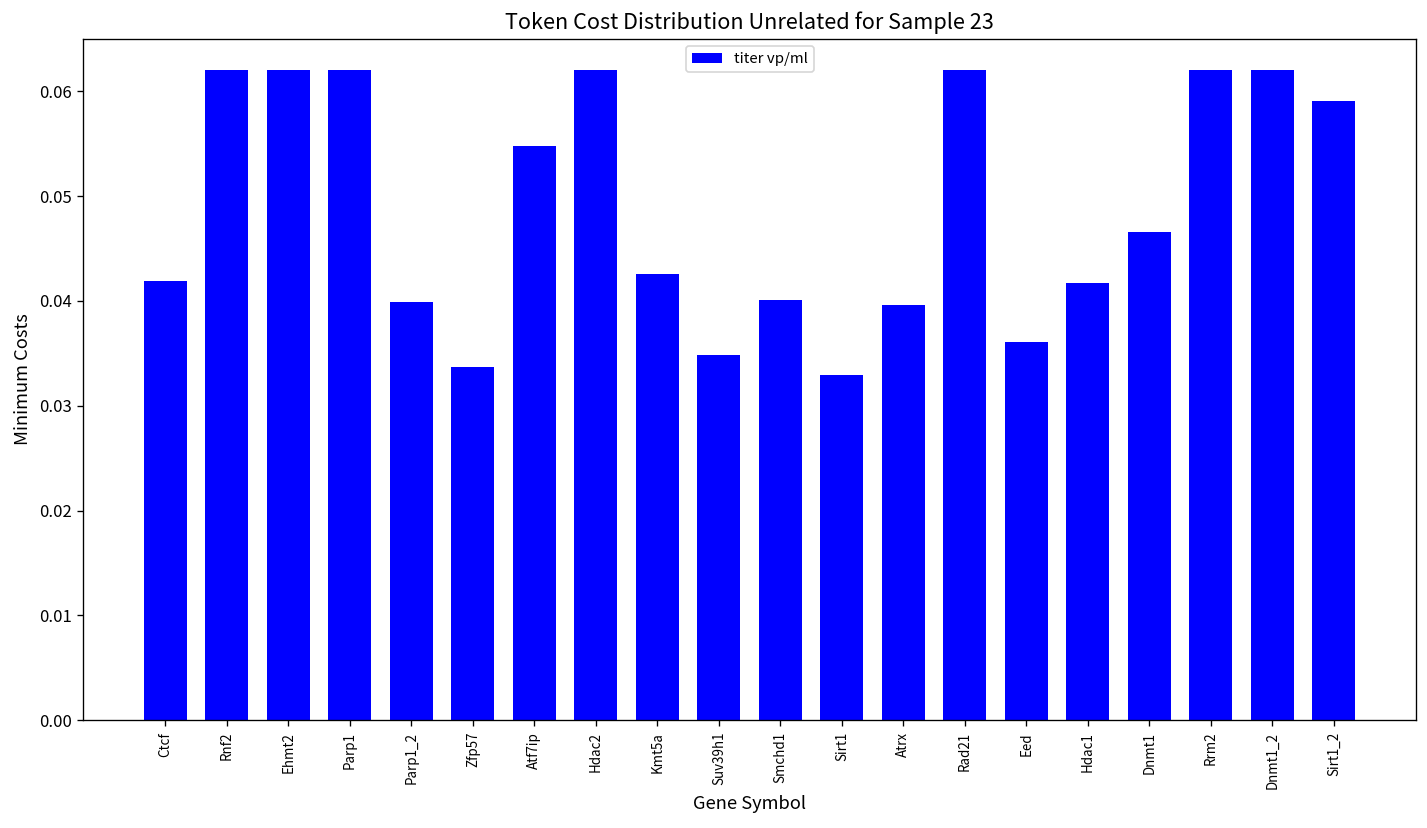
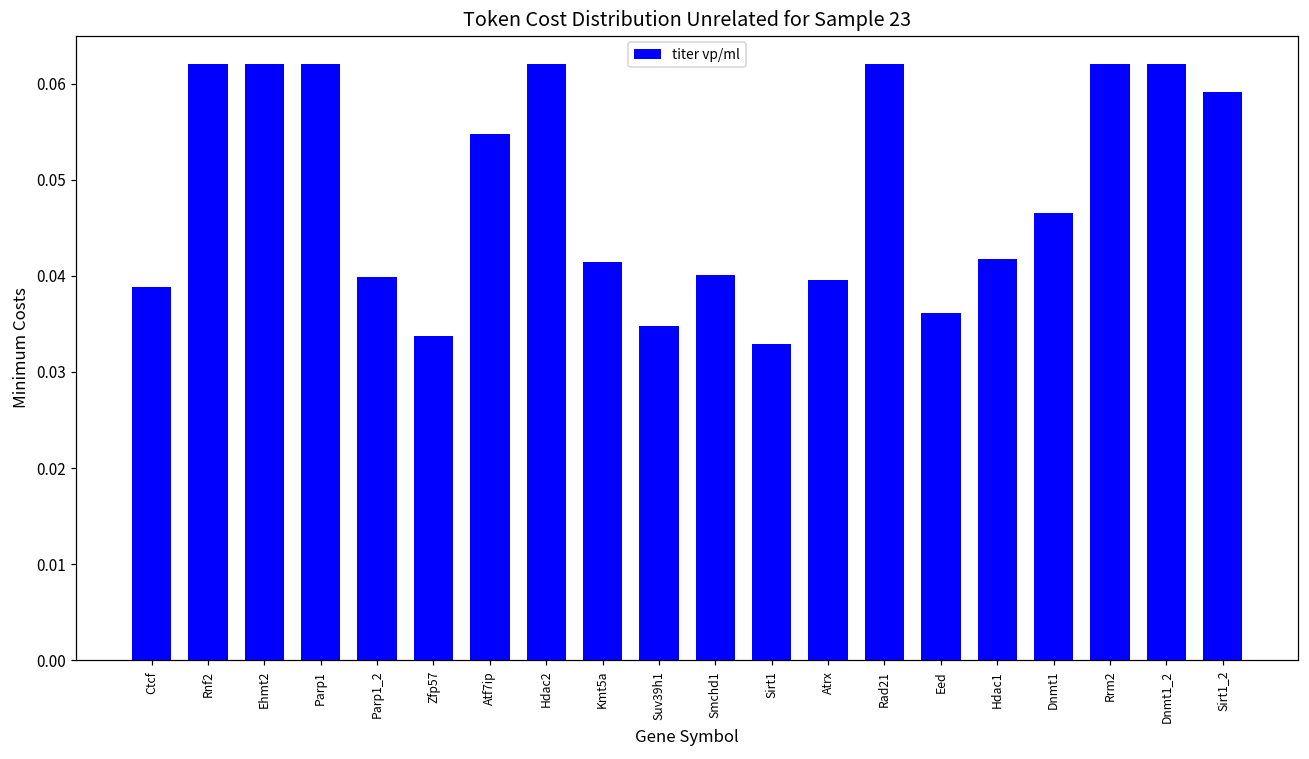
Ctcf: 0.042 -> 0.039
Kmt5a: 0.043 -> 0.041
